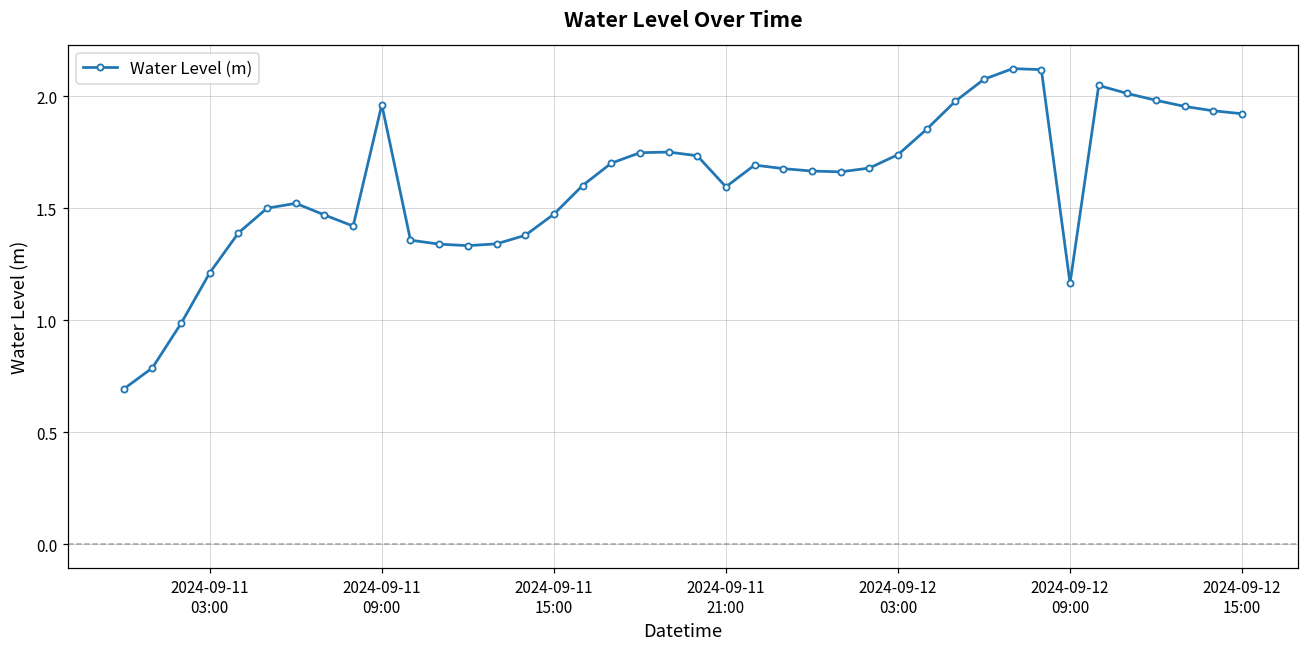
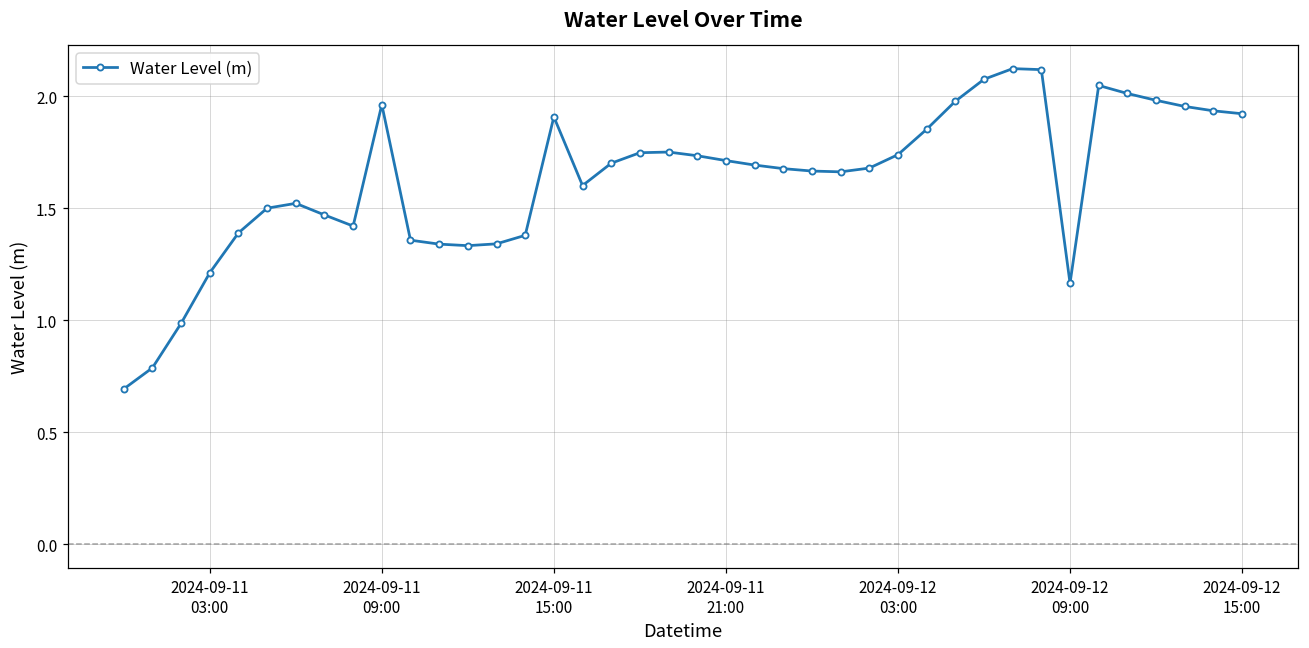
2024-09-11 15:00: 1.47 -> 1.91
2024-09-11 21:00: 1.60 -> 1.71
